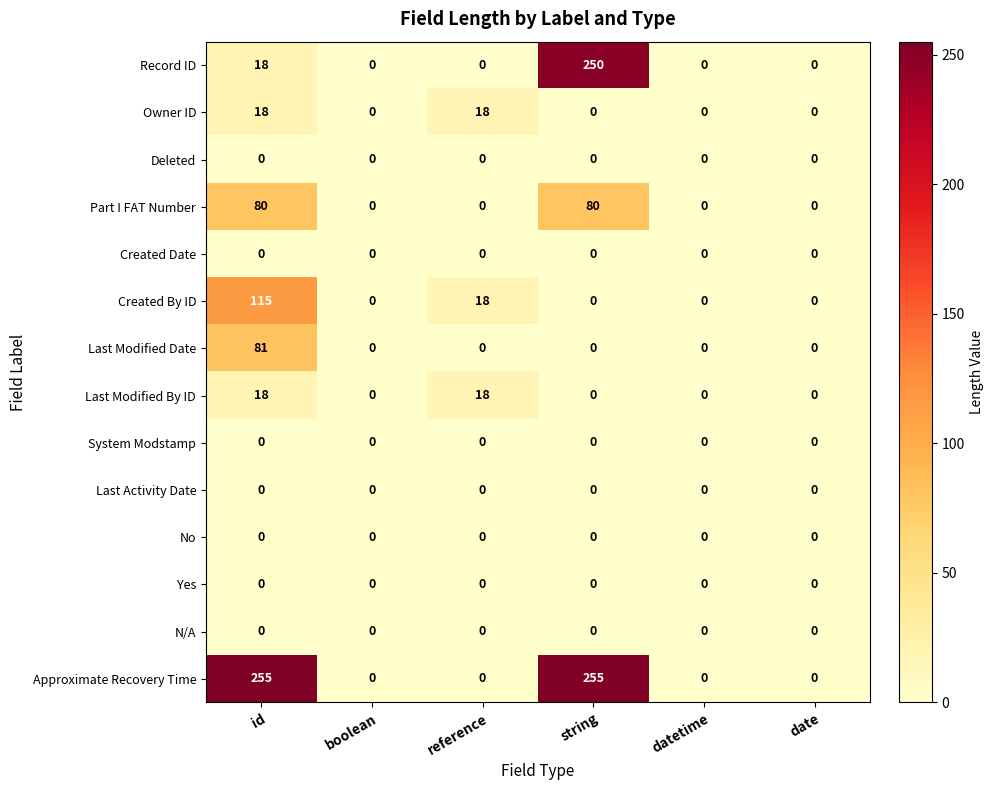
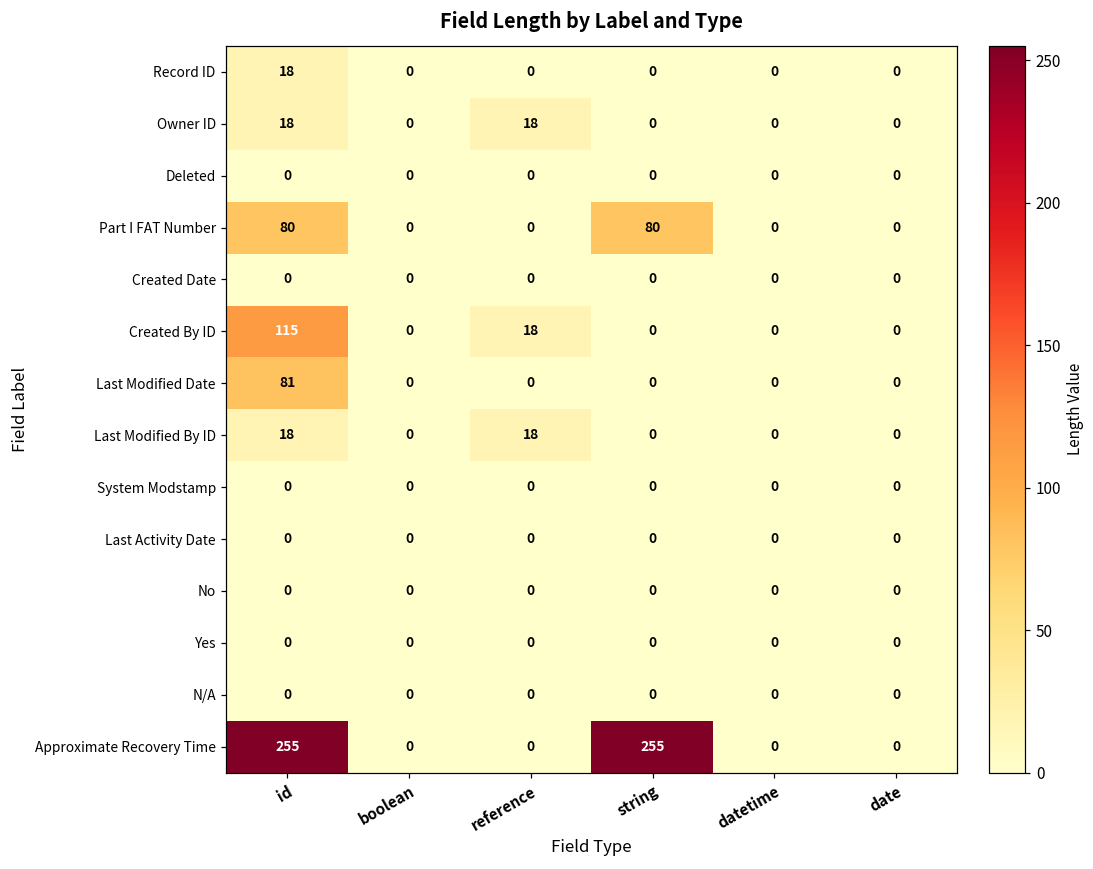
Record ID, string: 250 -> 0
